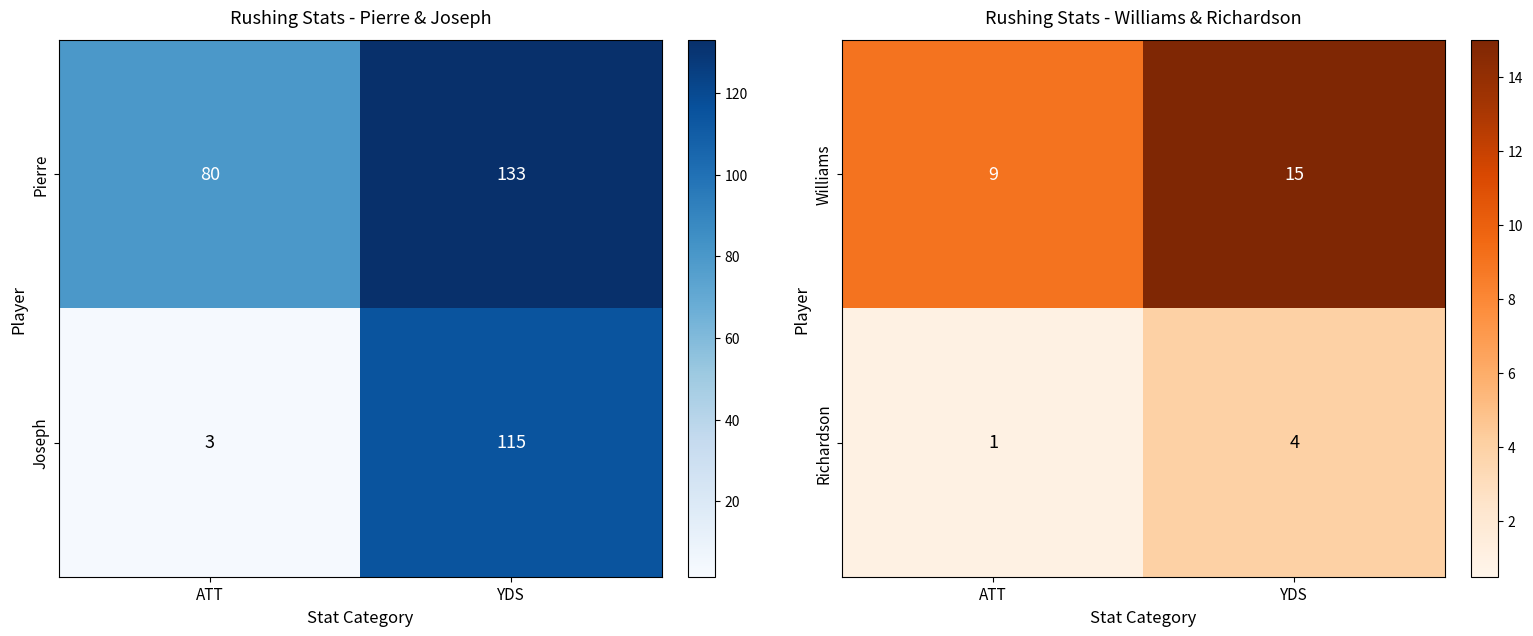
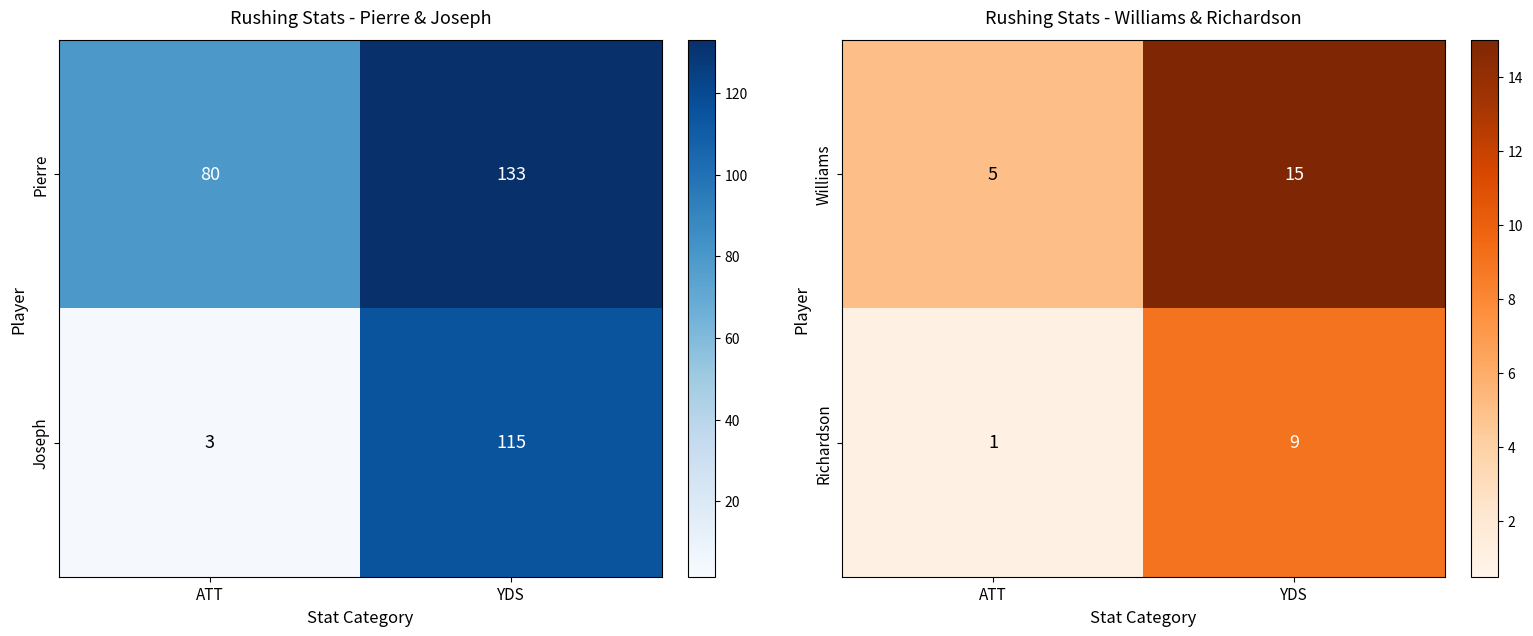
Rushing Stats - Williams & Richardson, Williams, ATT: 9 -> 5
Rushing Stats - Williams & Richardson, Richardson, YDS: 4 -> 9
